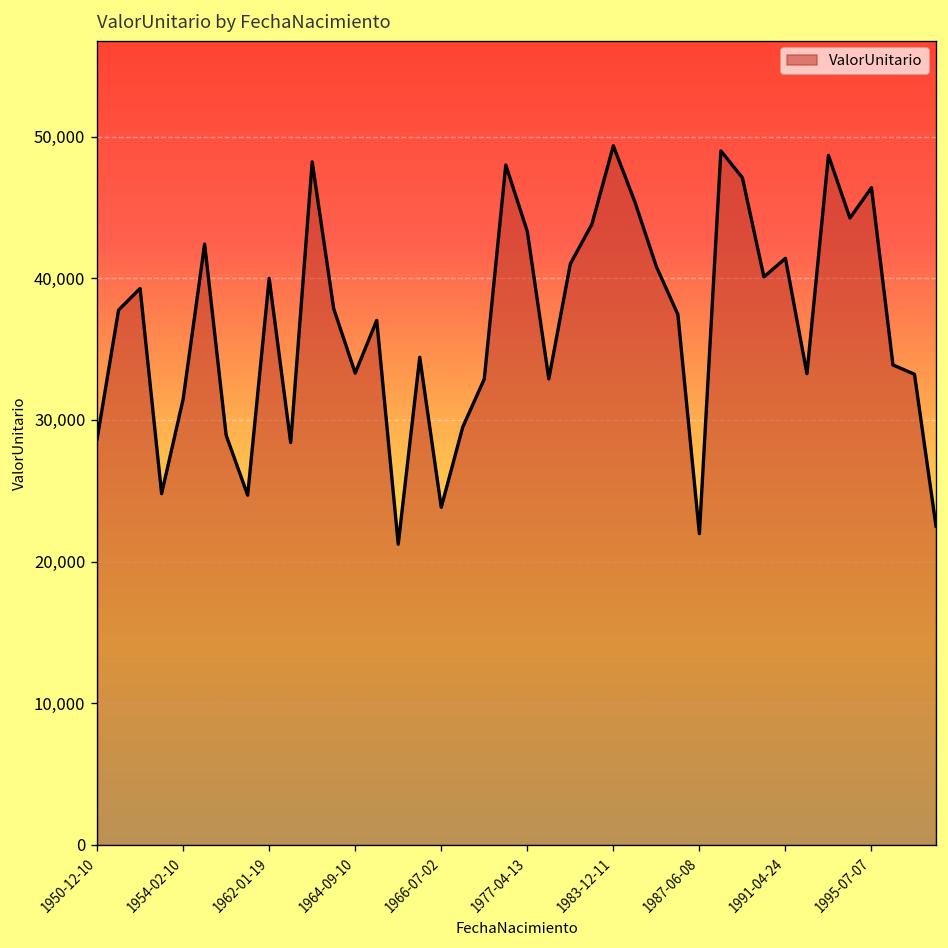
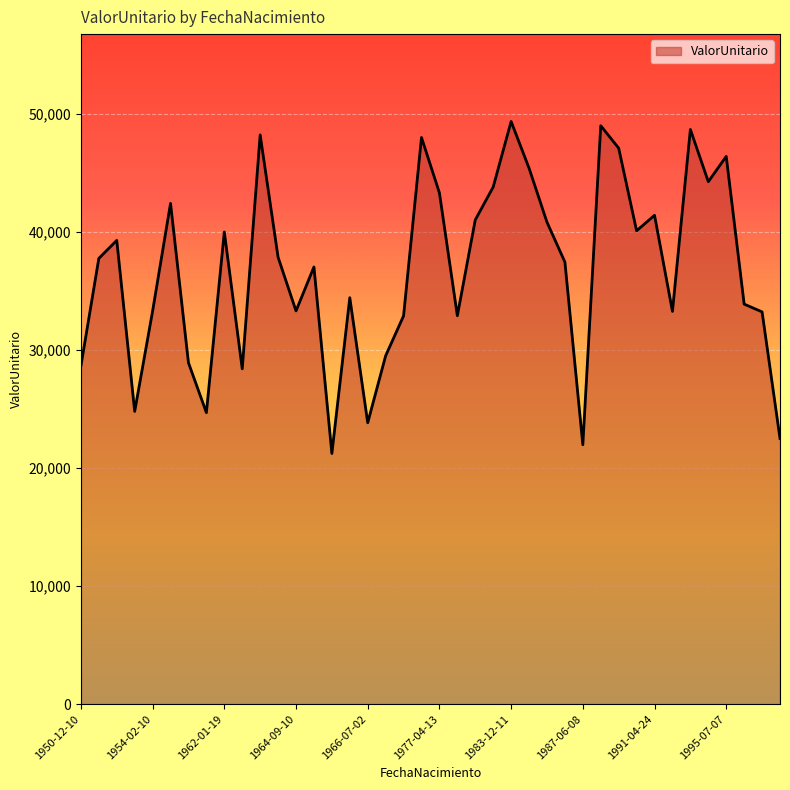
1954-02-10: 31,500 -> 33,300
